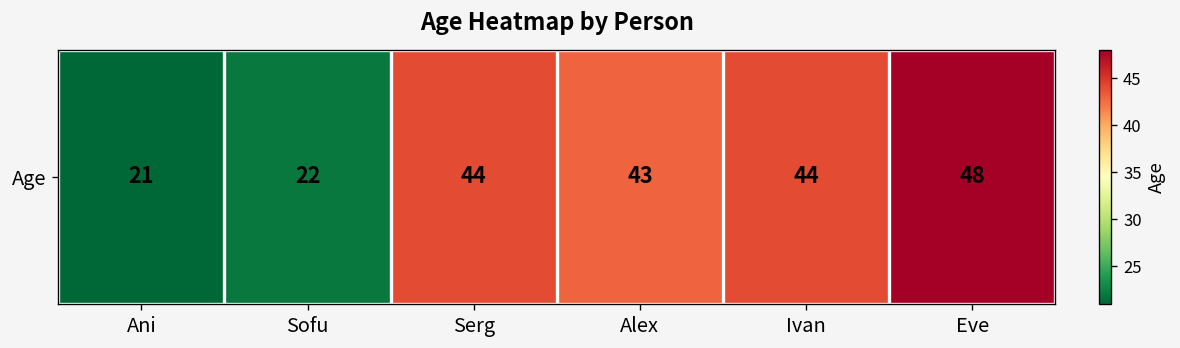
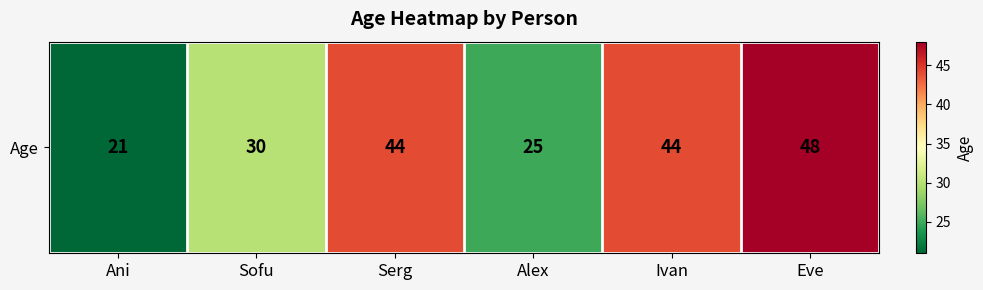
Age, Sofu: 22 -> 30
Age, Alex: 43 -> 25
